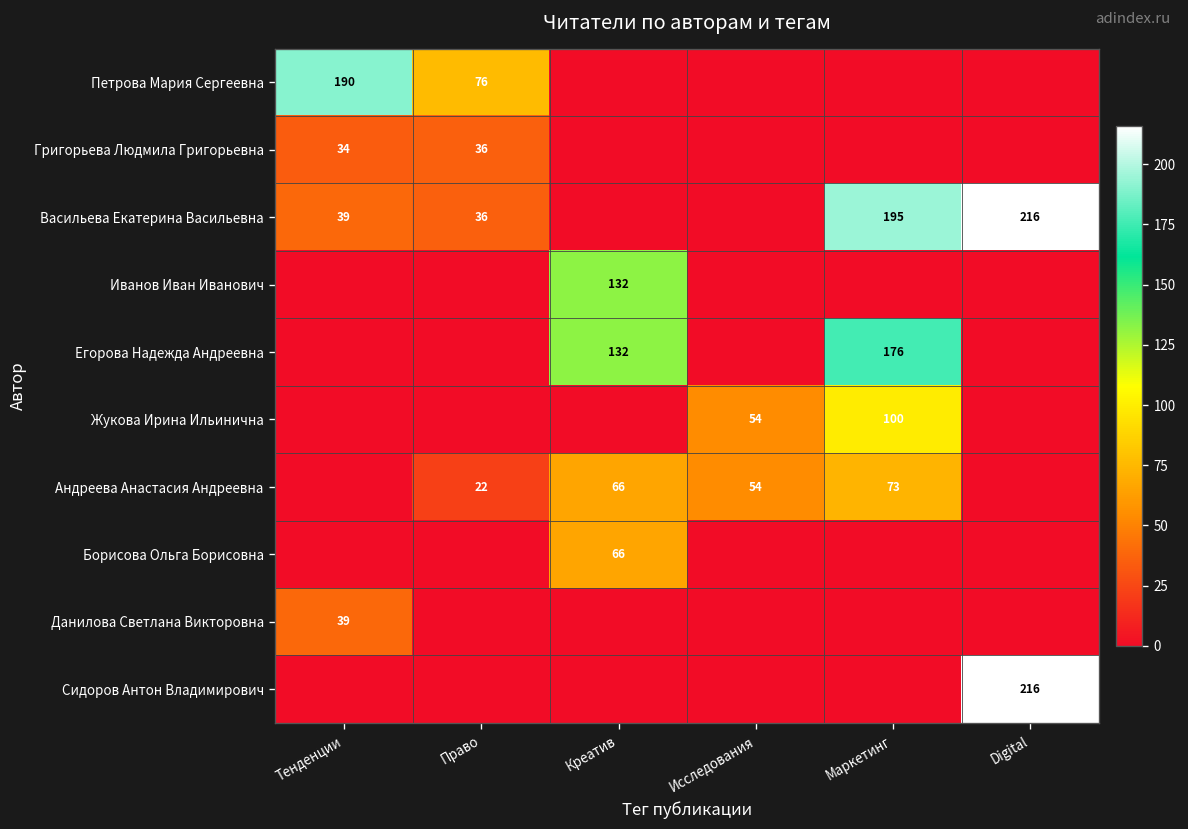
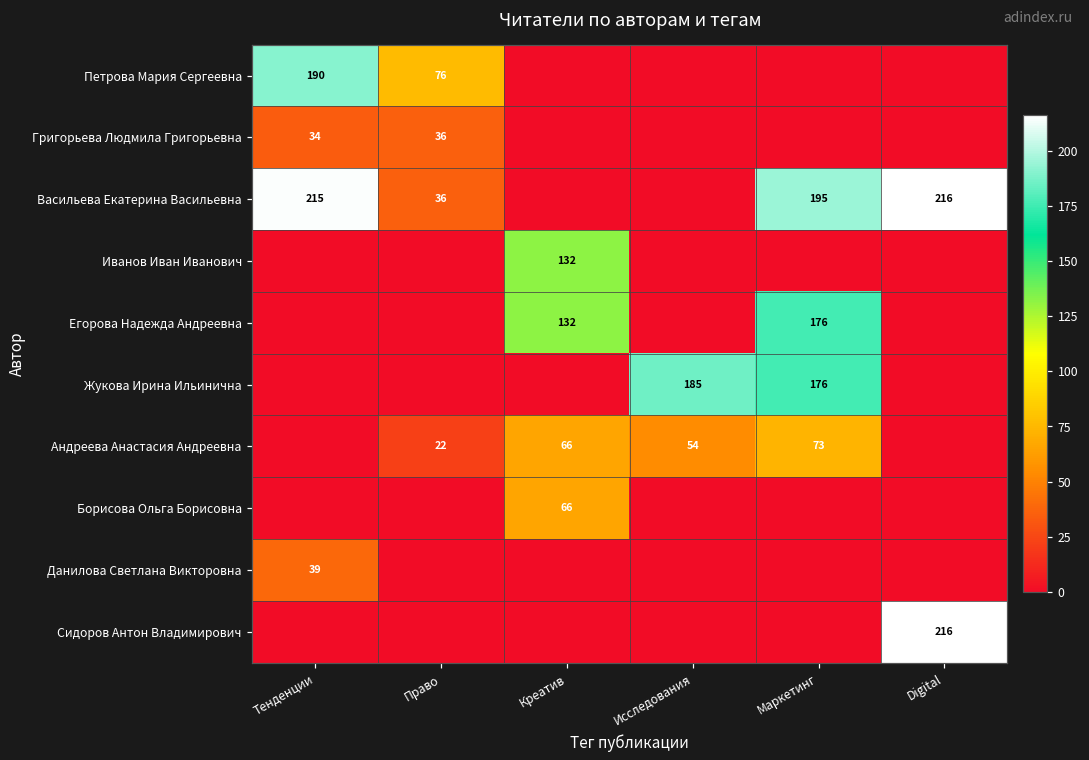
Васильева Екатерина Васильевна, Тенденции: 39 -> 215
Жукова Ирина Ильинична, Исследования: 54 -> 185
Жукова Ирина Ильинична, Маркетинг: 100 -> 176
